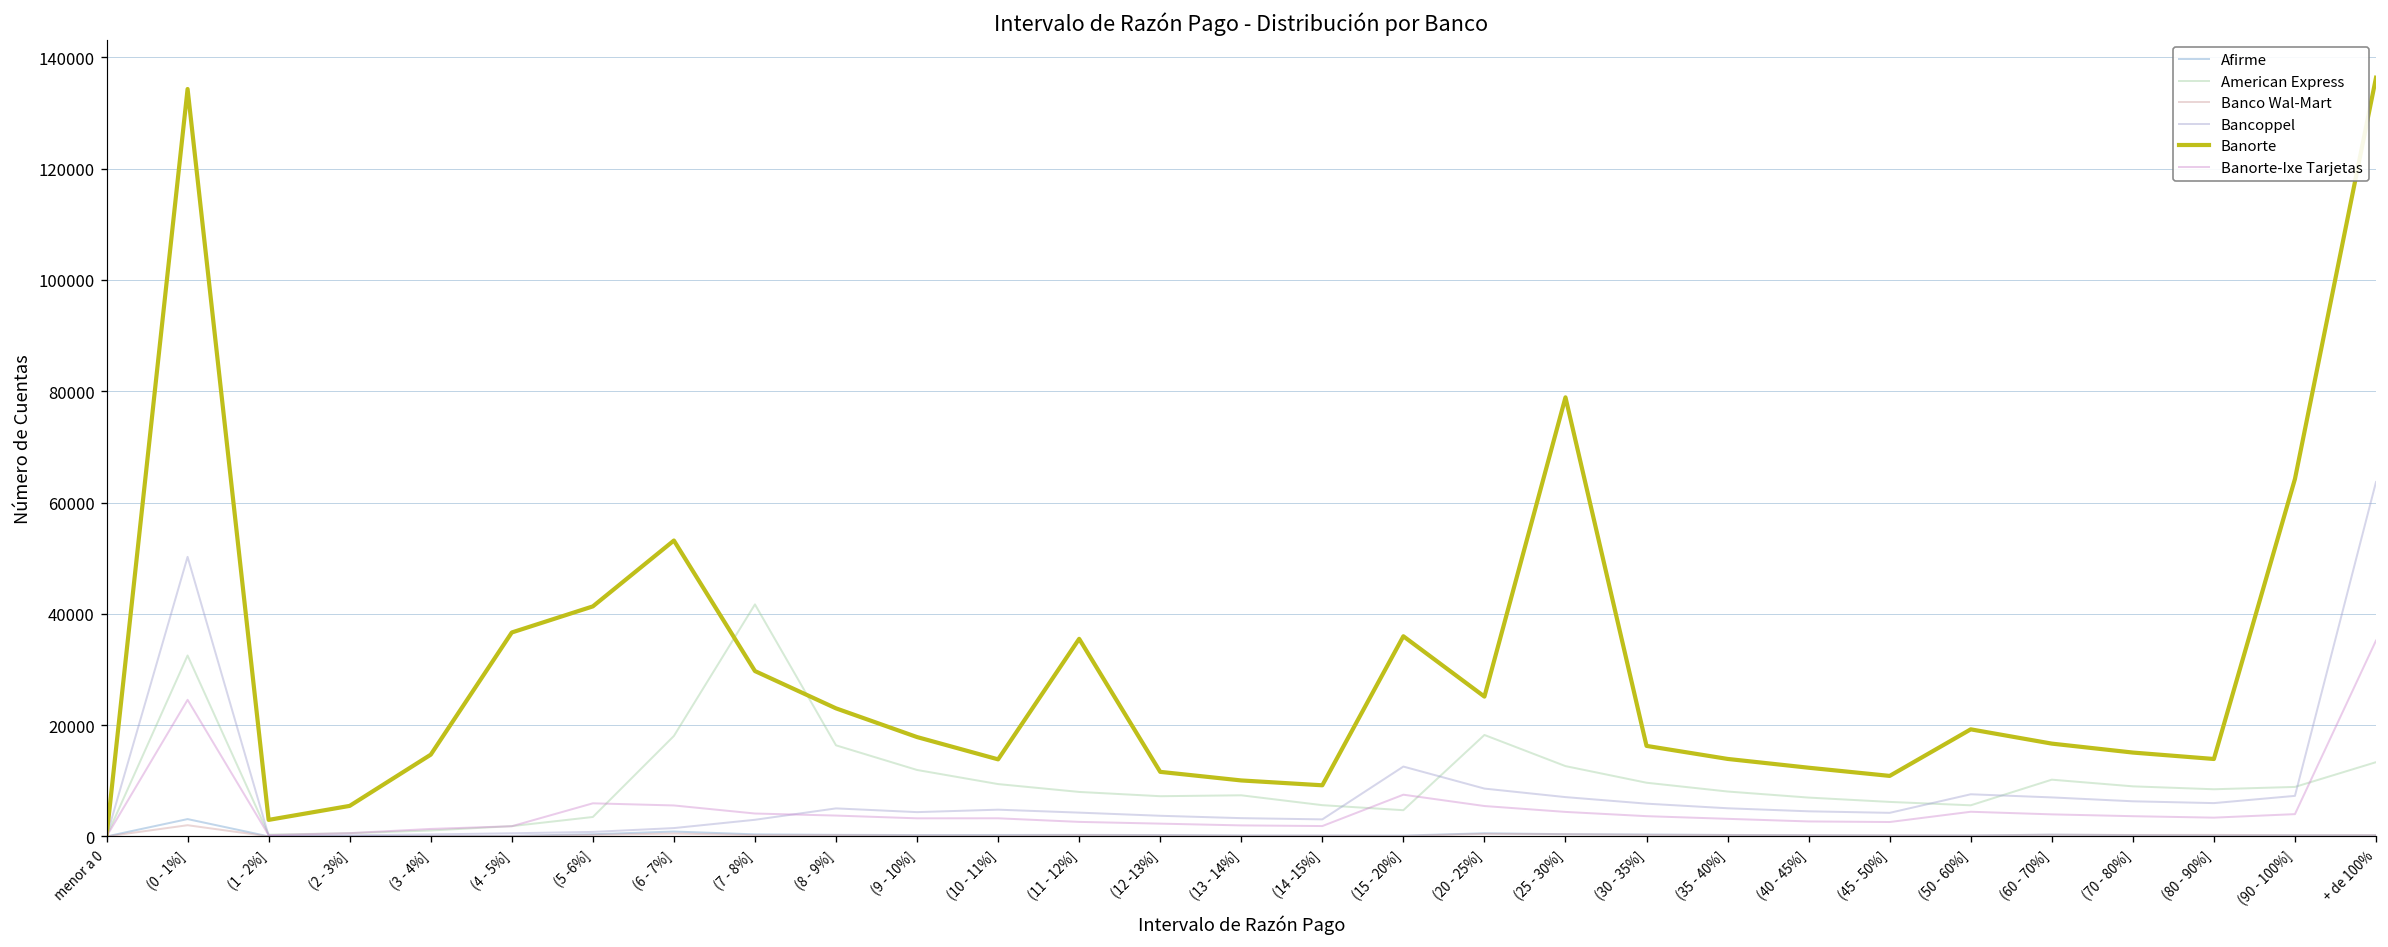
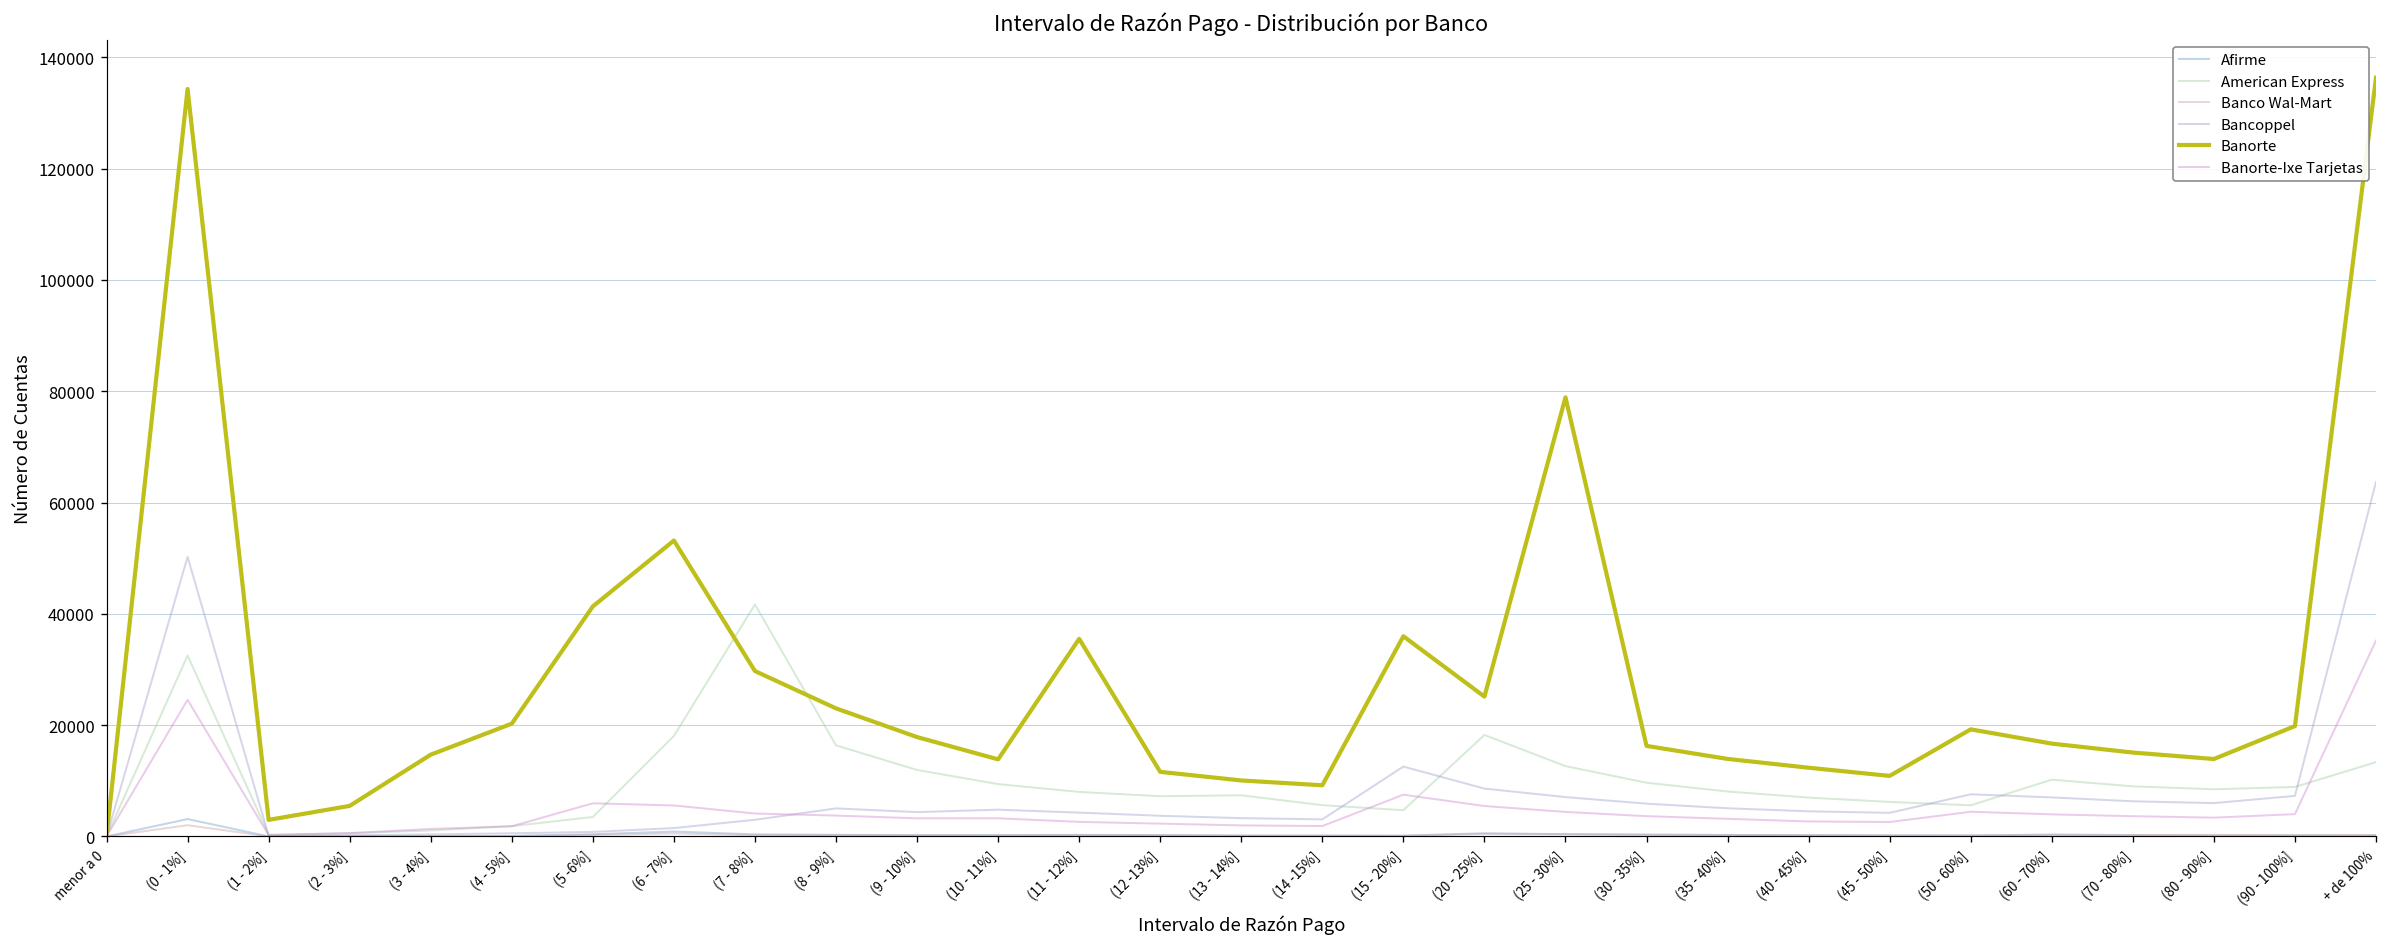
Banorte, (4 - 5%]: 37000 -> 20000
Banorte, (90 - 100%]: 64000 -> 20000
